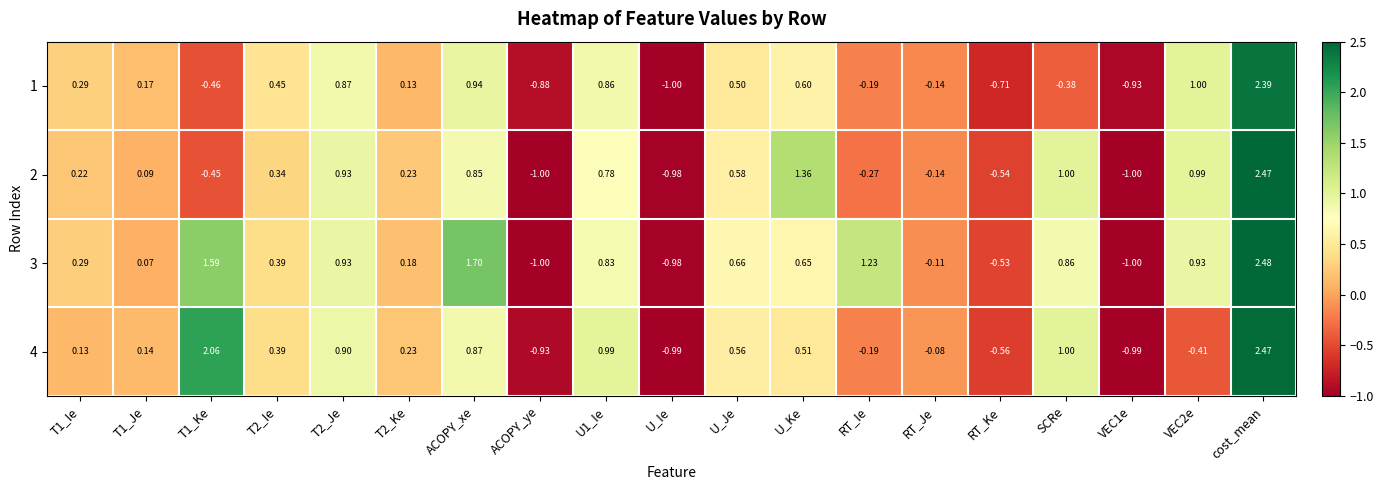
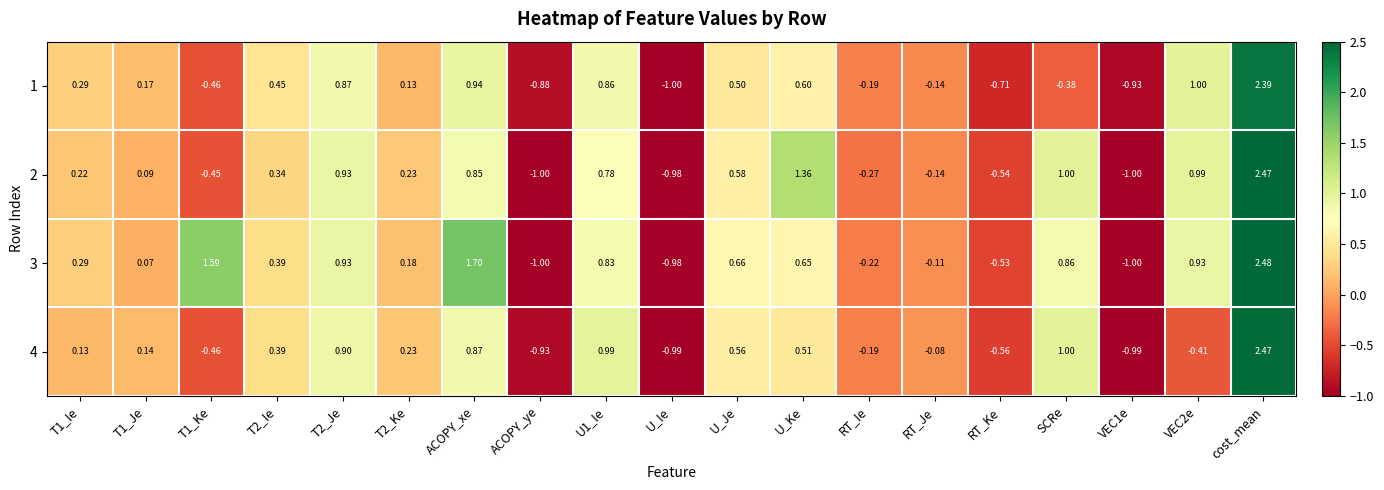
3, RT_Ie: 1.23 -> -0.22
4, T1_Ke: 2.06 -> -0.46
